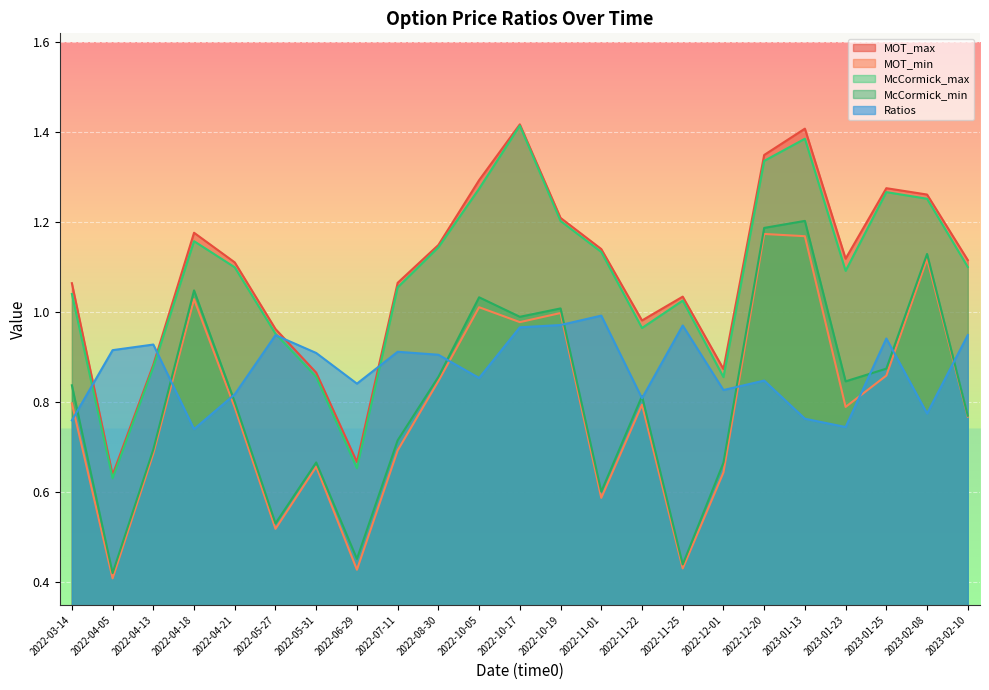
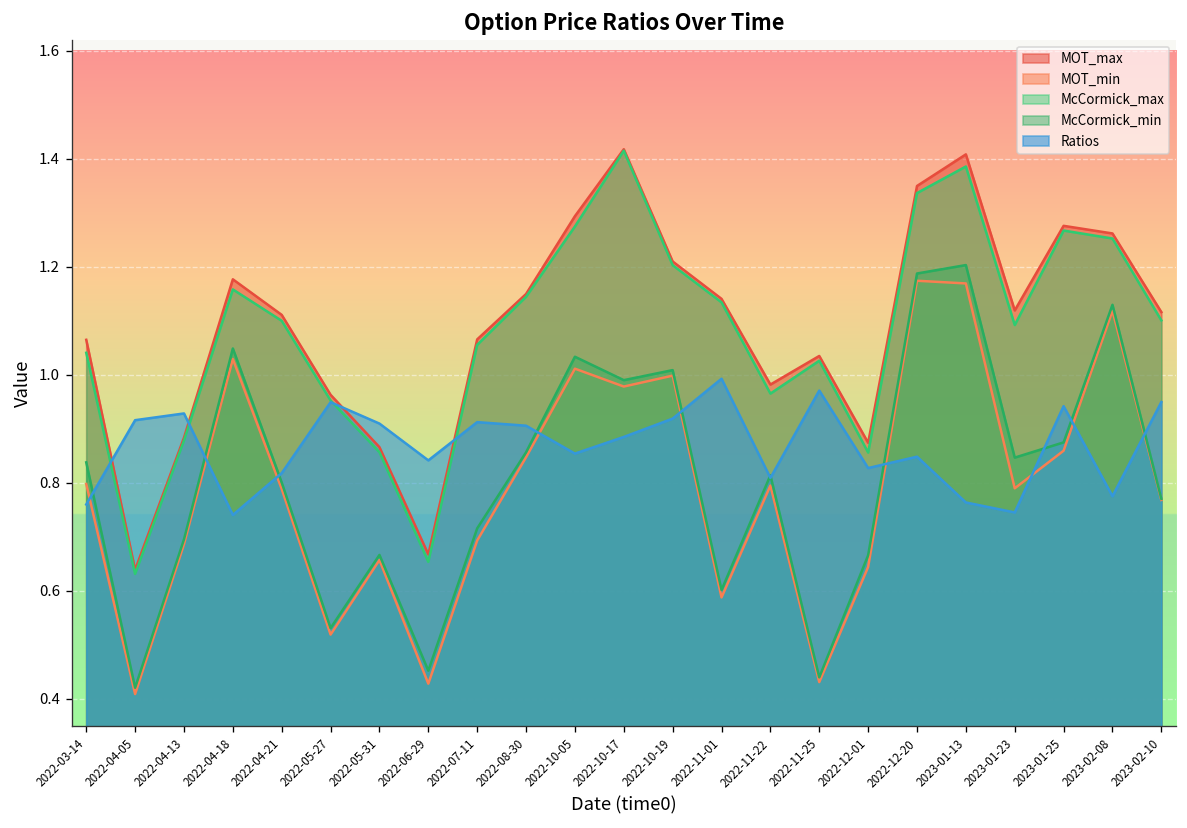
Ratios, 2022-10-17: 0.97 -> 0.89
Ratios, 2022-10-19: 0.97 -> 0.92
